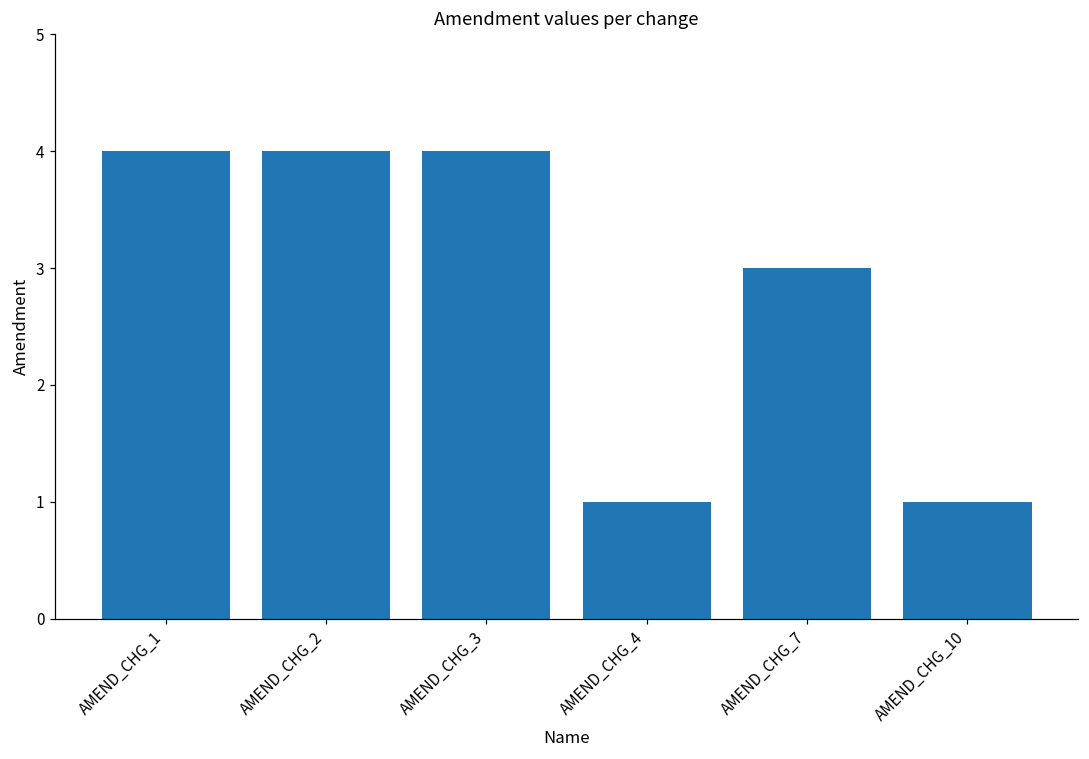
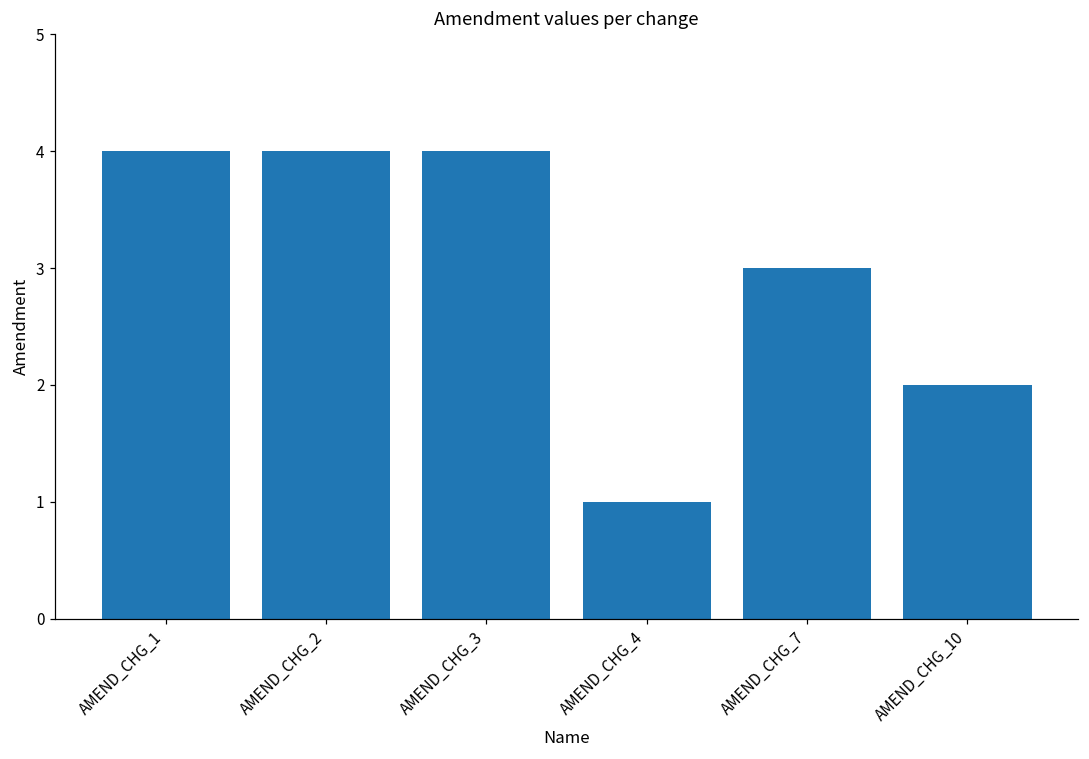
AMEND_CHG_10: 1 -> 2
